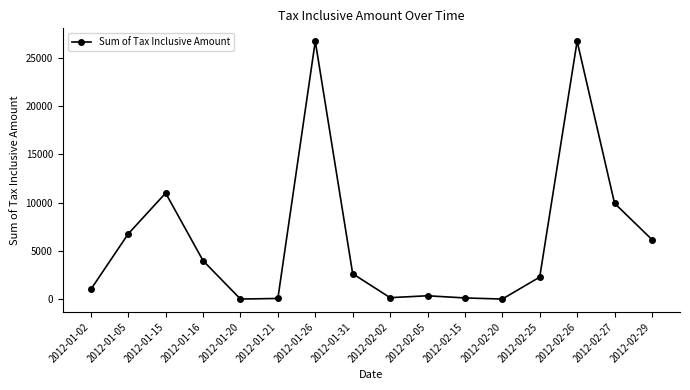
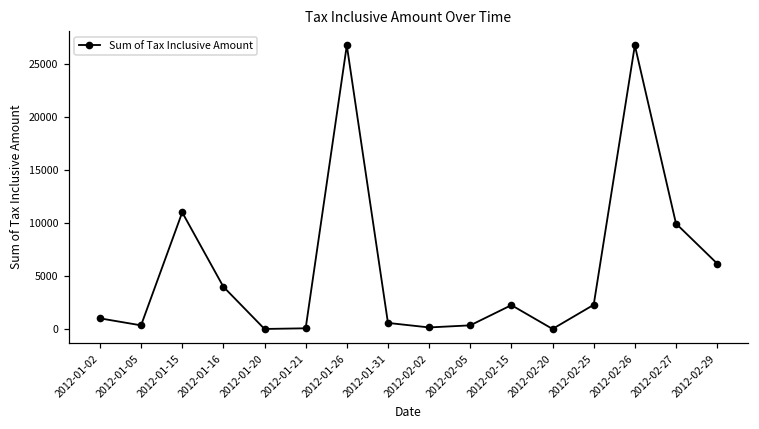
2012-01-05: 7000 -> 0
2012-01-31: 3000 -> 1000
2012-02-15: 0 -> 2000
